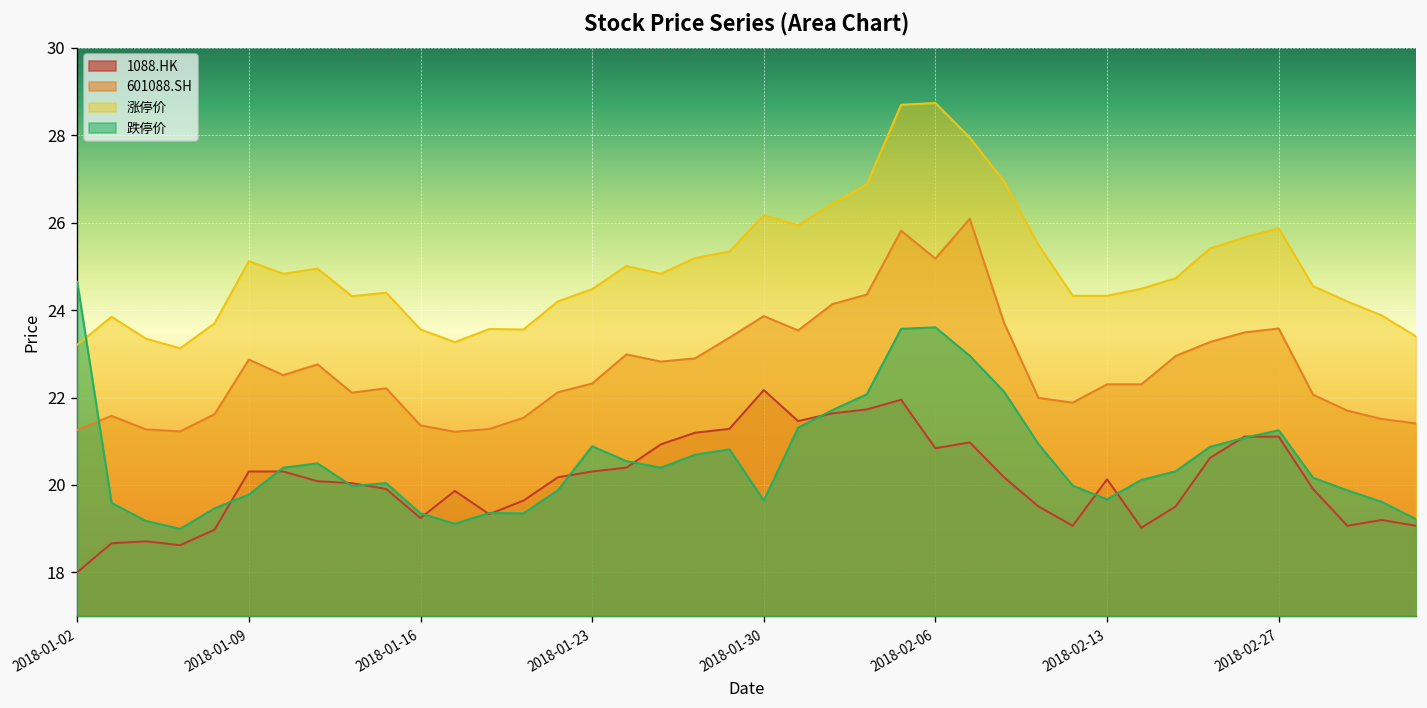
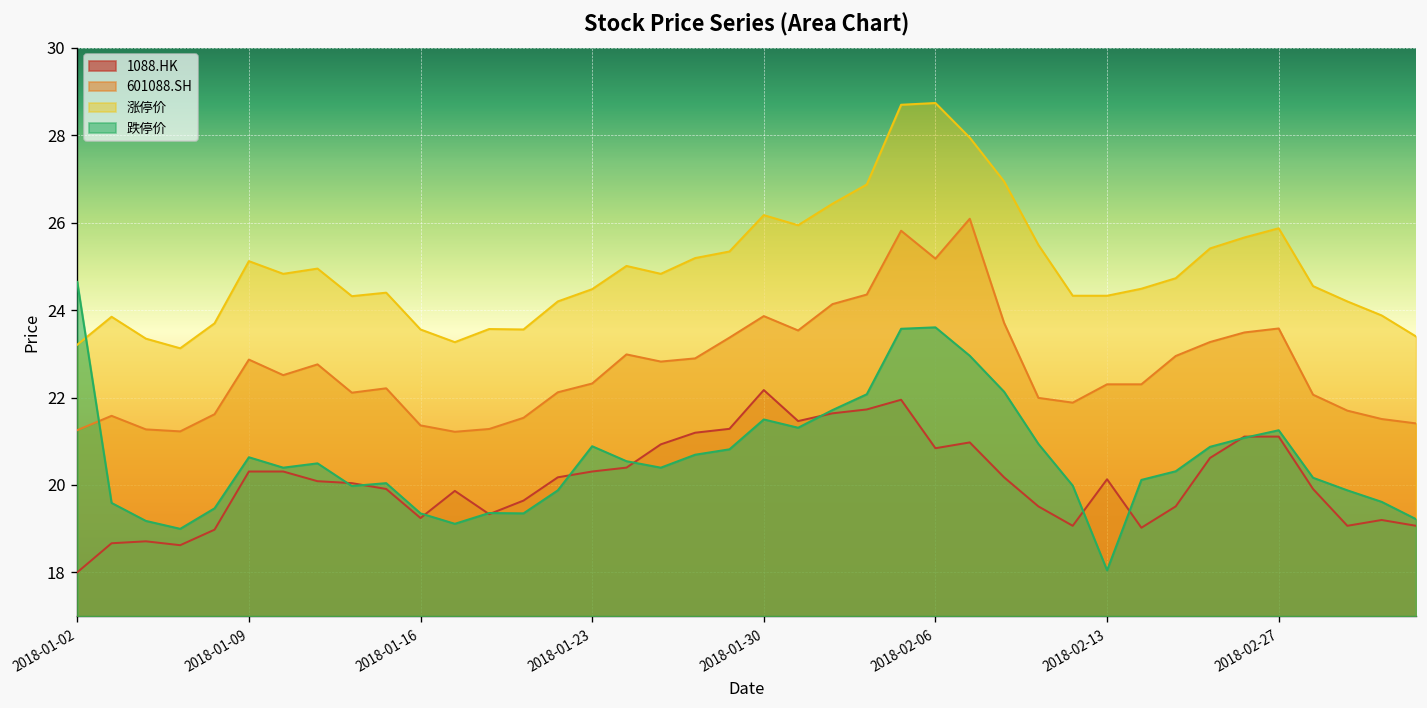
跌停价, 2018-01-09: 19.8 -> 20.6
跌停价, 2018-01-30: 19.6 -> 21.5
跌停价, 2018-02-13: 19.7 -> 18.0
